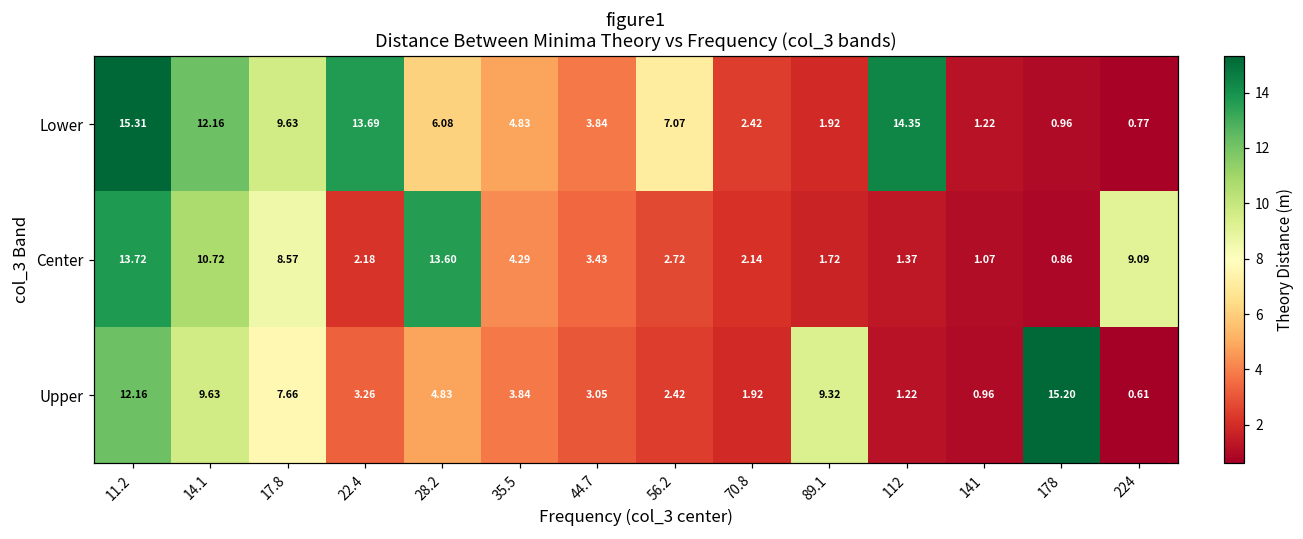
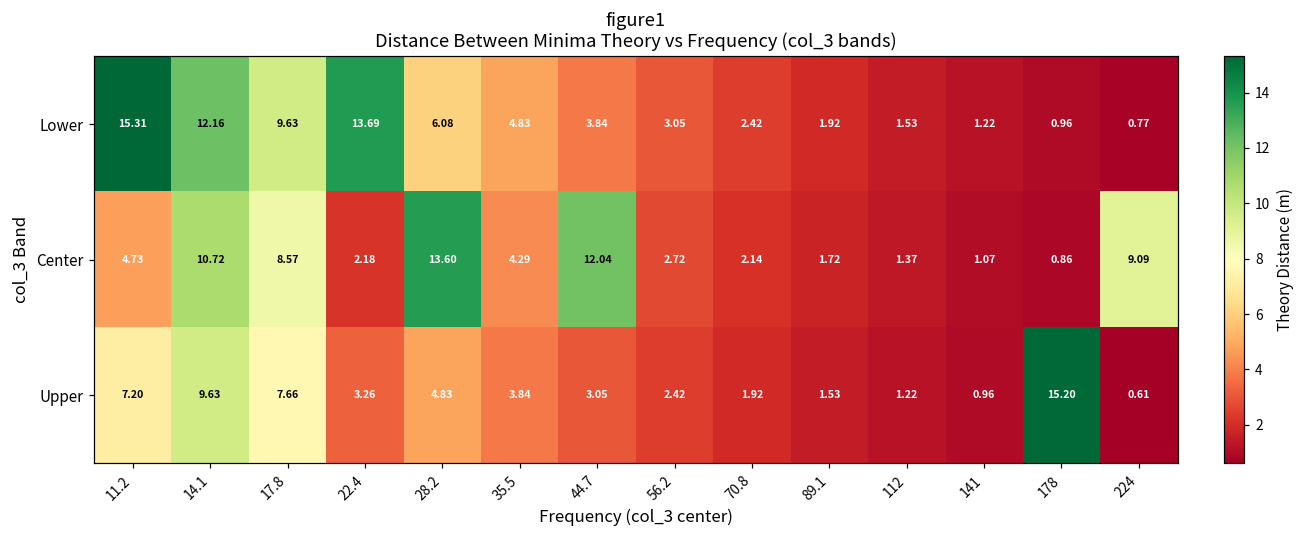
Lower, 56.2: 7.07 -> 3.05
Lower, 112: 14.35 -> 1.53
Center, 11.2: 13.72 -> 4.73
Center, 44.7: 3.43 -> 12.04
Upper, 11.2: 12.16 -> 7.20
Upper, 89.1: 9.32 -> 1.53
